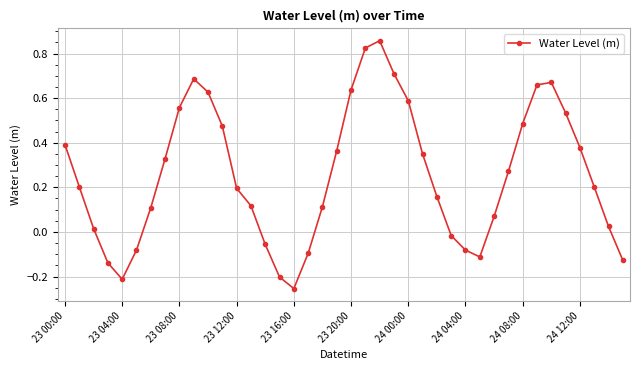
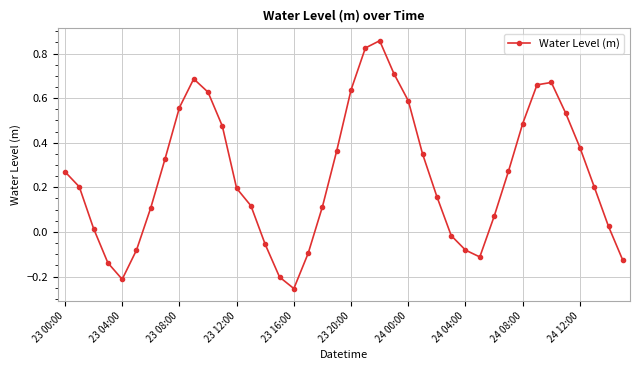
23 00:00: 0.39 -> 0.27
